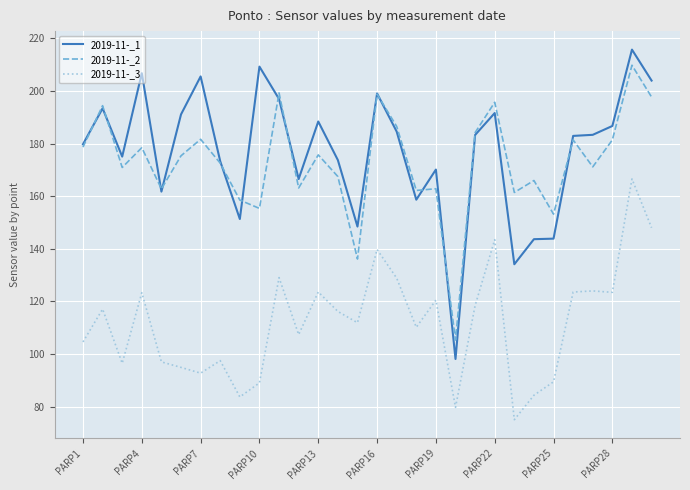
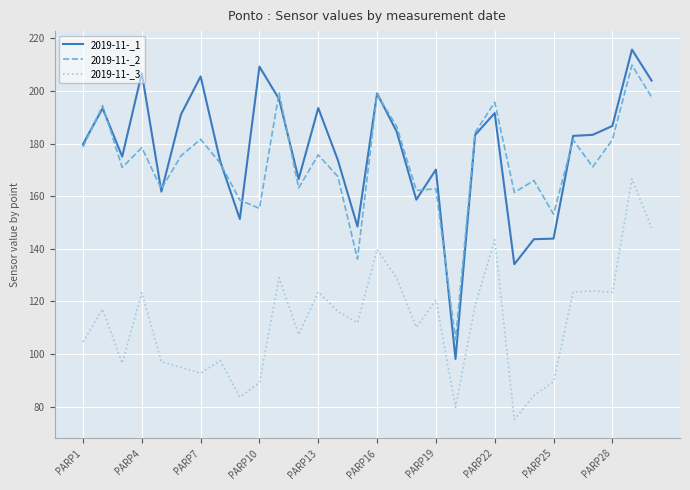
2019-11-_1, PARP13: 188 -> 194
